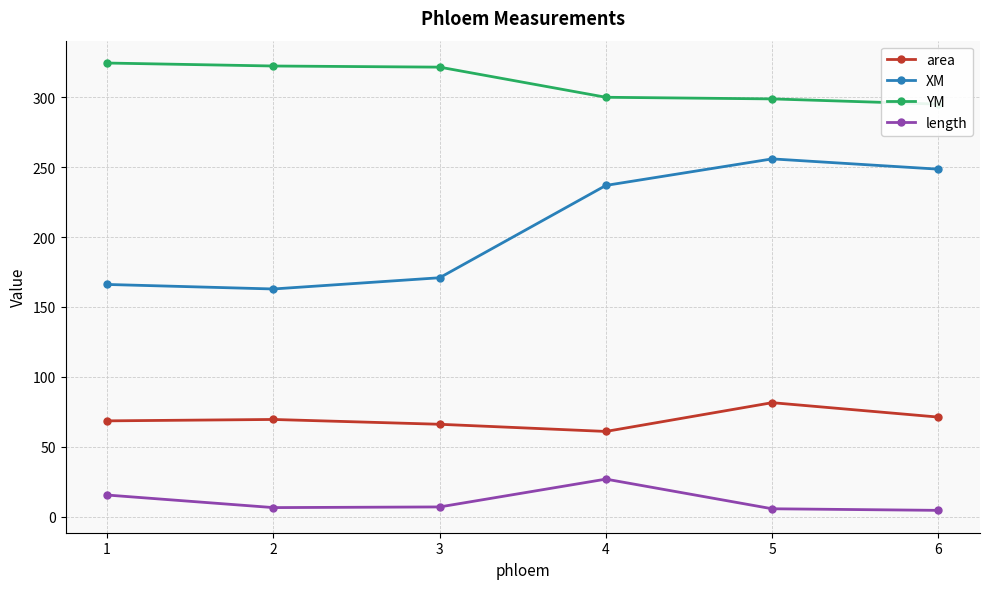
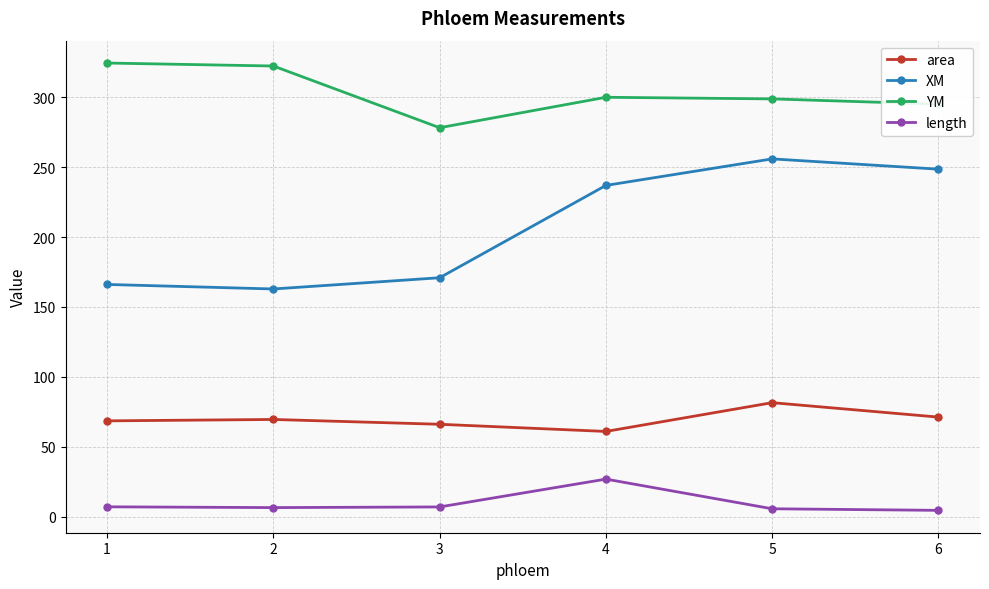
length, 1: 16 -> 7
YM, 3: 321 -> 278
